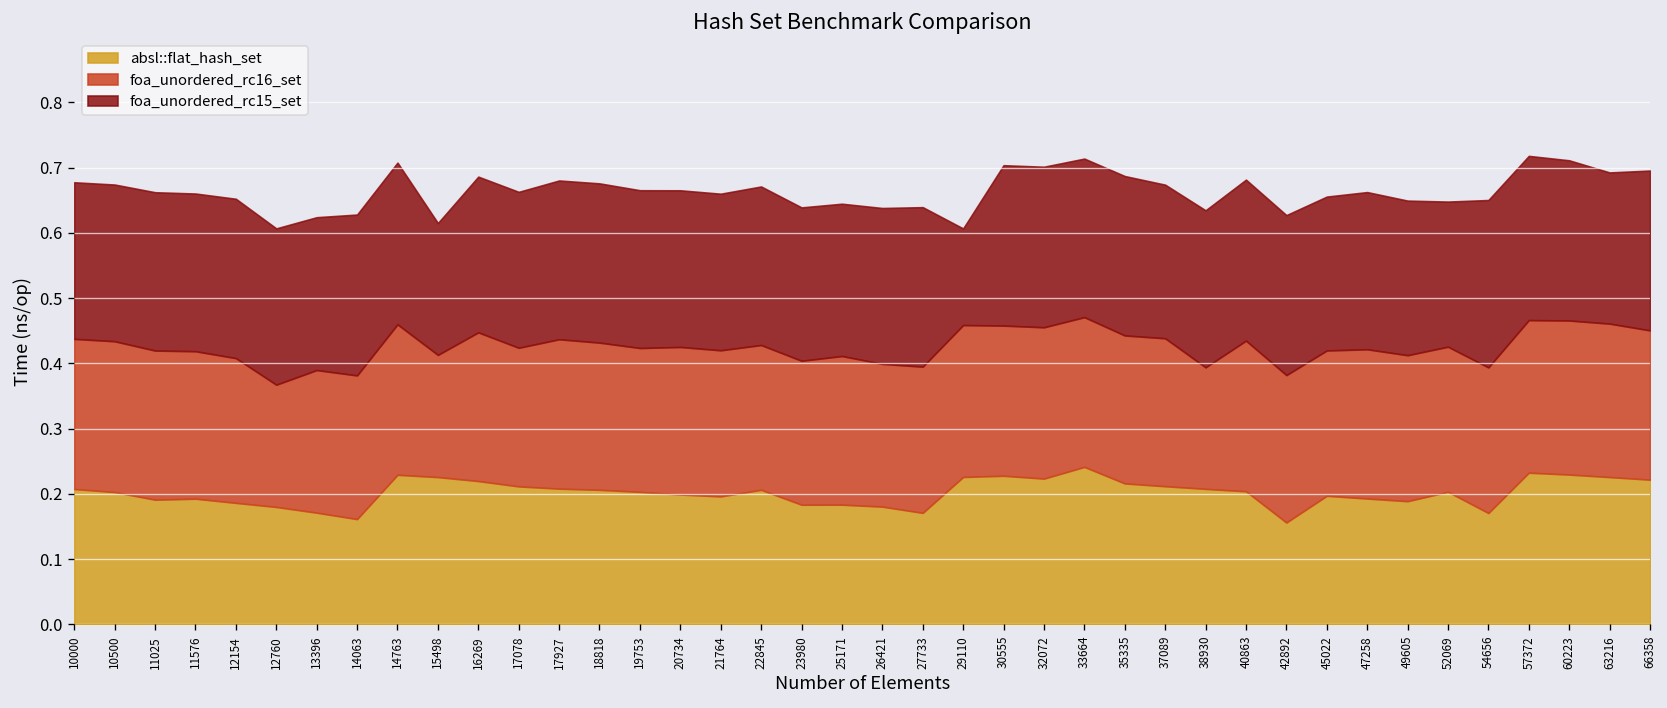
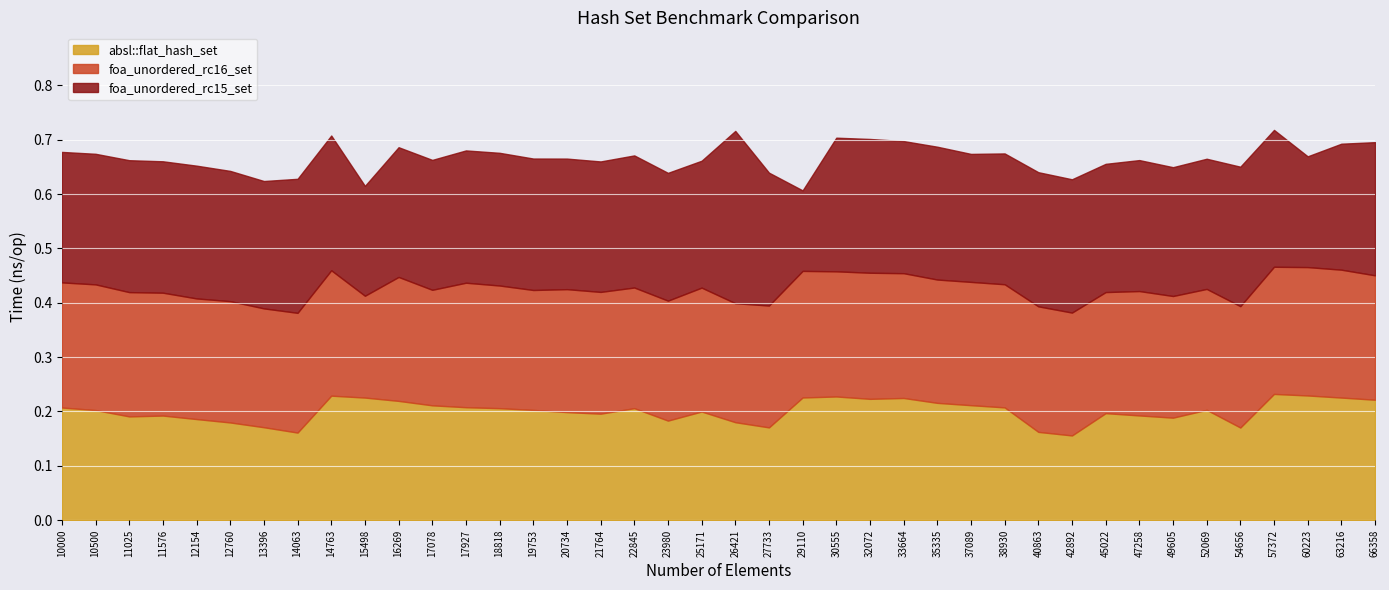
foa_unordered_rc16_set, 12760: 0.19 -> 0.22
absl::flat_hash_set, 25171: 0.18 -> 0.20
foa_unordered_rc15_set, 26421: 0.24 -> 0.32
absl::flat_hash_set, 33664: 0.24 -> 0.22
foa_unordered_rc16_set, 38930: 0.19 -> 0.23
absl::flat_hash_set, 40863: 0.20 -> 0.16
foa_unordered_rc15_set, 52069: 0.22 -> 0.24
foa_unordered_rc15_set, 60223: 0.25 -> 0.20
